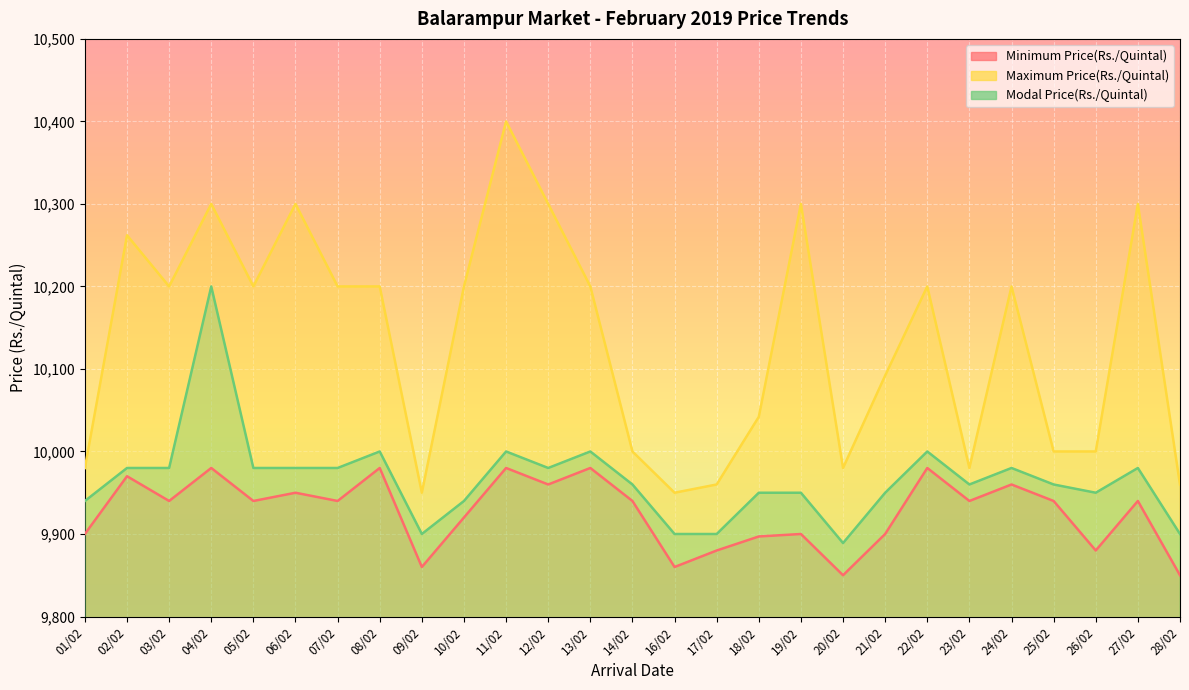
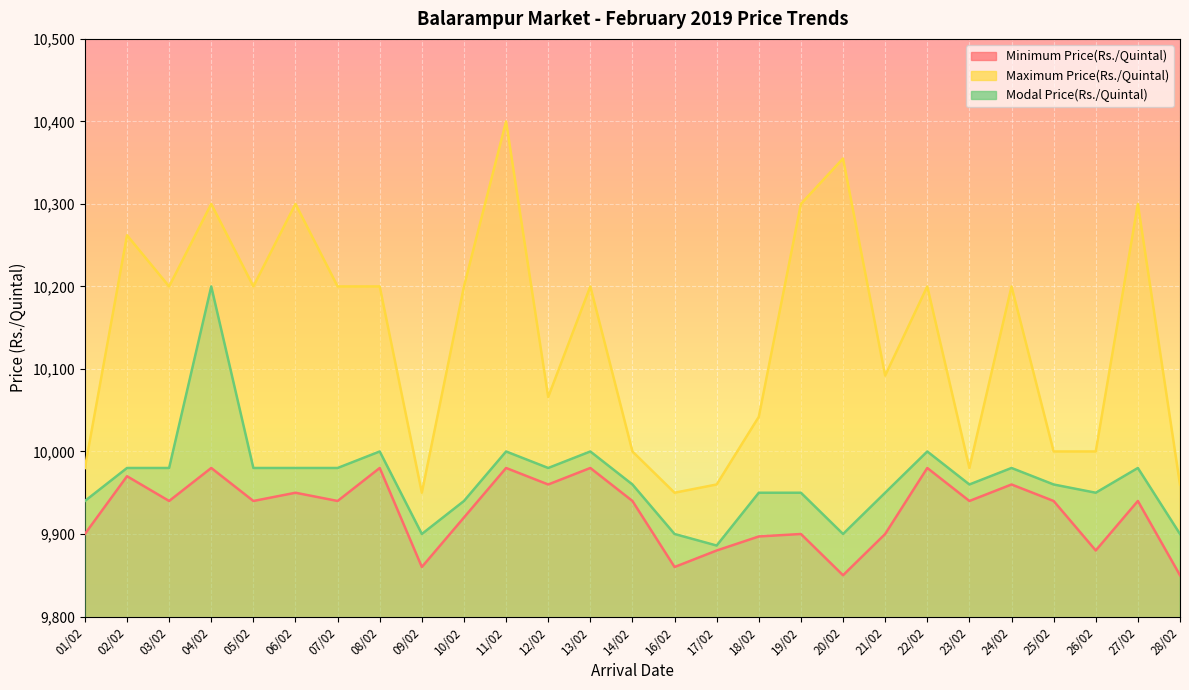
Maximum Price(Rs./Quintal), 12/02: 10,300 -> 10,070
Modal Price(Rs./Quintal), 17/02: 9,900 -> 9,890
Maximum Price(Rs./Quintal), 20/02: 9,980 -> 10,360
Modal Price(Rs./Quintal), 20/02: 9,890 -> 9,900
